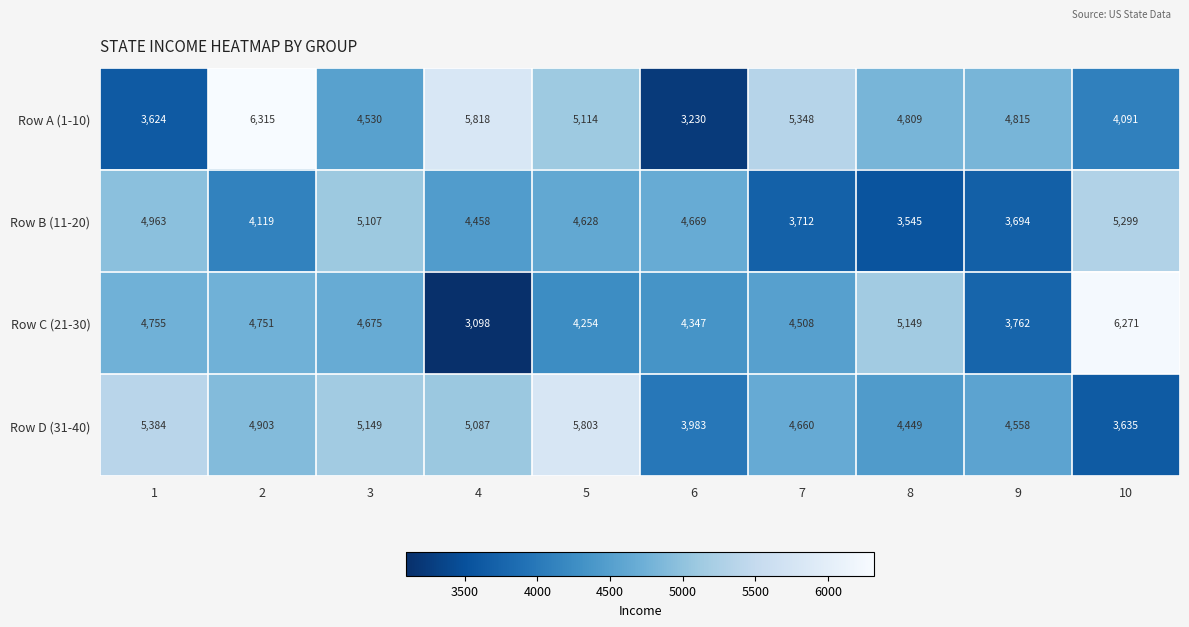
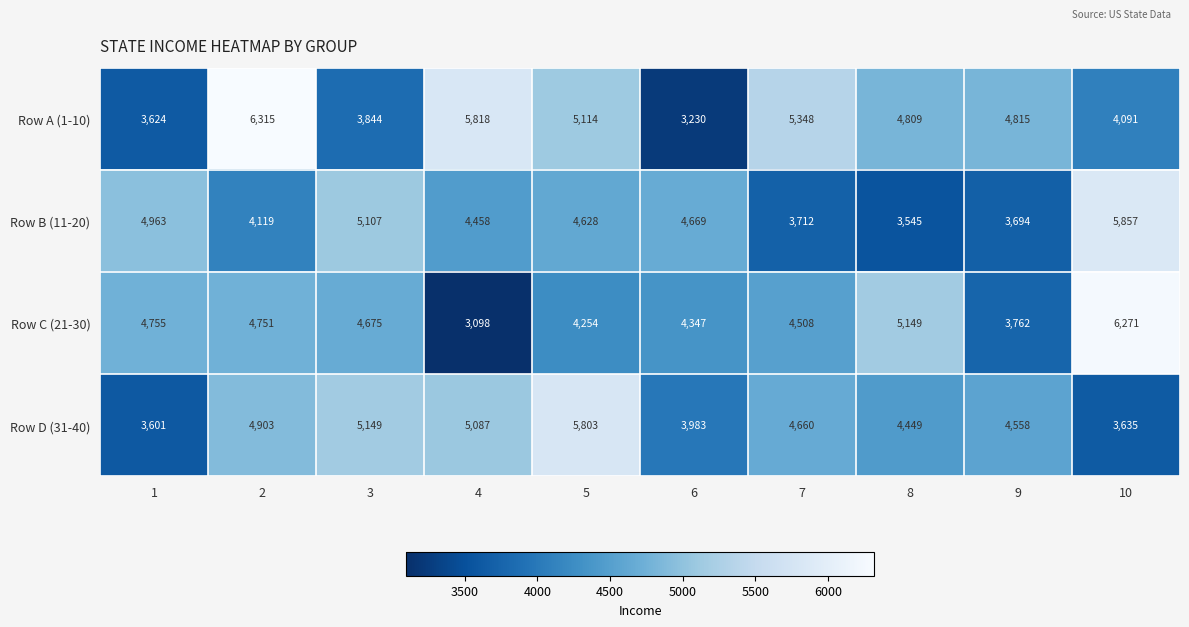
Row A (1-10), 3: 4,530 -> 3,844
Row B (11-20), 10: 5,299 -> 5,857
Row D (31-40), 1: 5,384 -> 3,601
